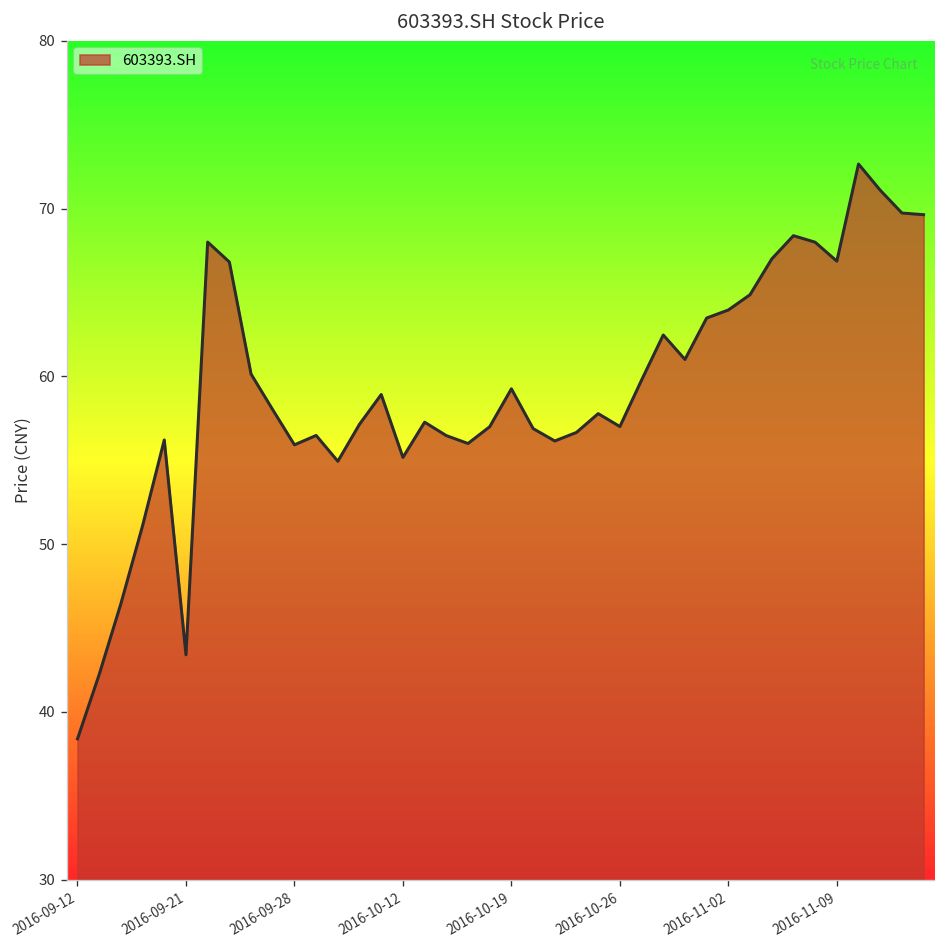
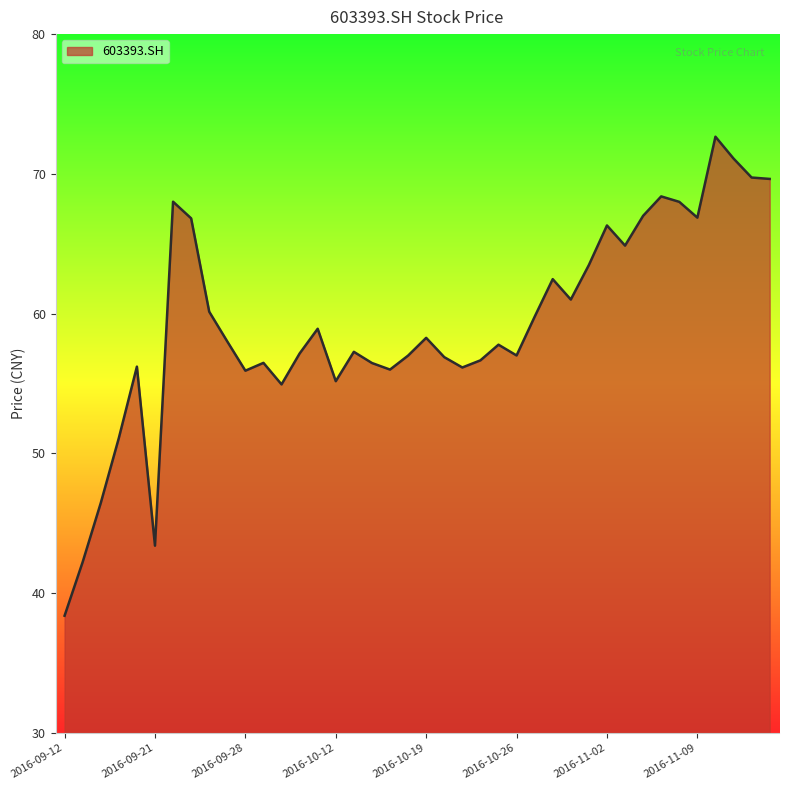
2016-10-19: 59.3 -> 58.3
2016-11-02: 64.0 -> 66.3
